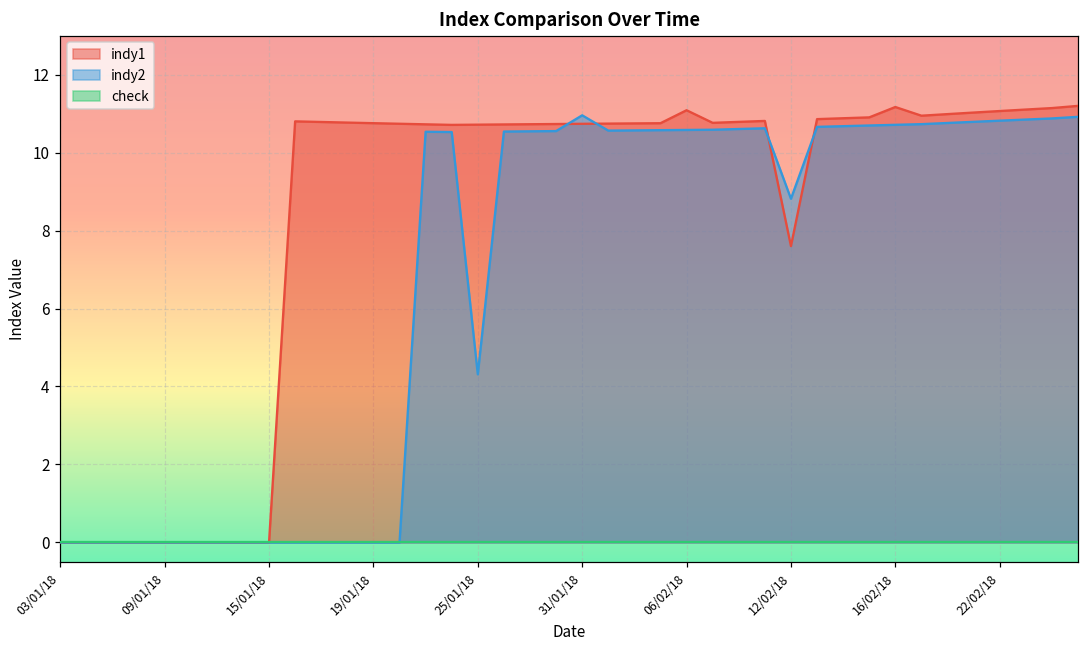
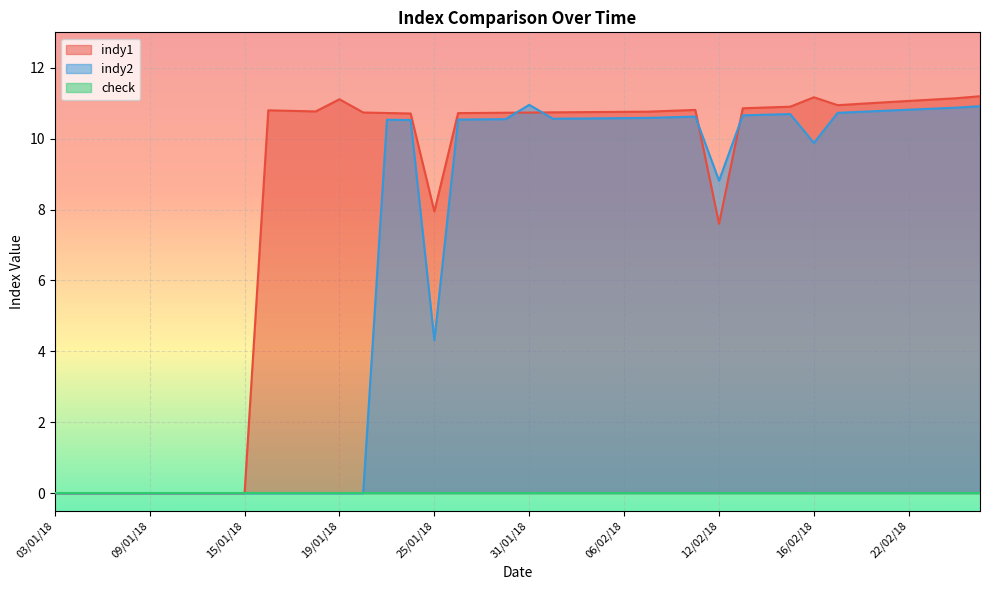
indy1, 19/01/18: 10.8 -> 11.1
indy1, 25/01/18: 10.7 -> 7.9
indy1, 06/02/18: 11.1 -> 10.8
indy2, 16/02/18: 10.7 -> 9.9
